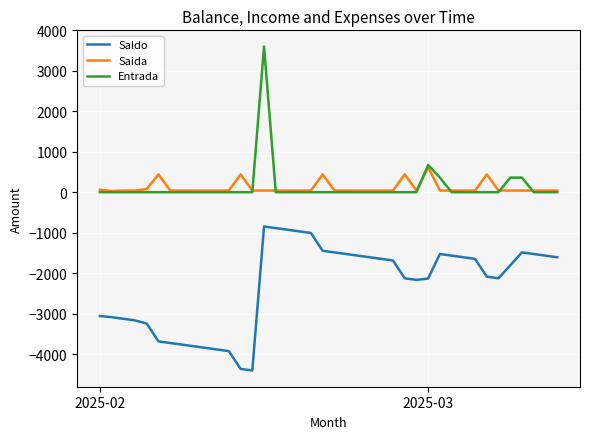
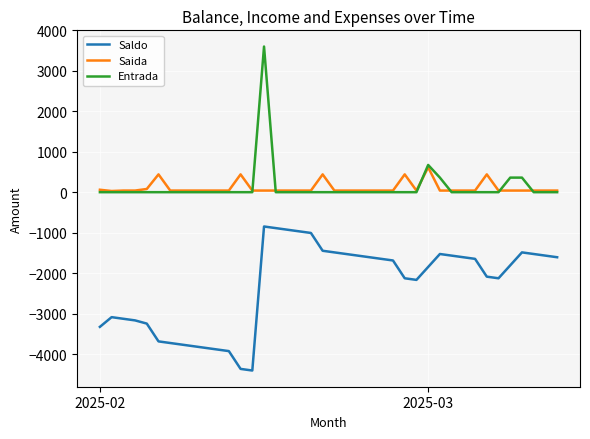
Saldo, 2025-02: -3100 -> -3300
Saldo, 2025-03: -2100 -> -1800
